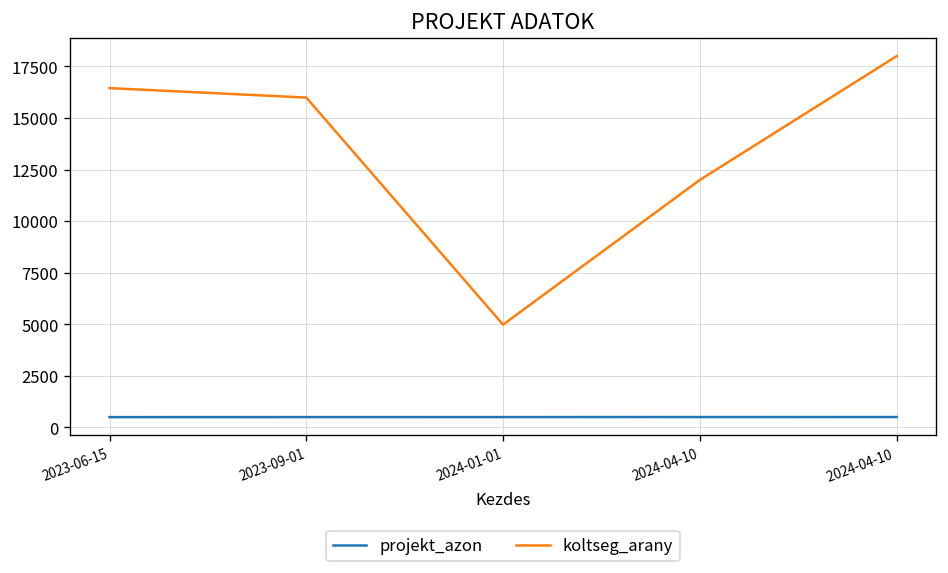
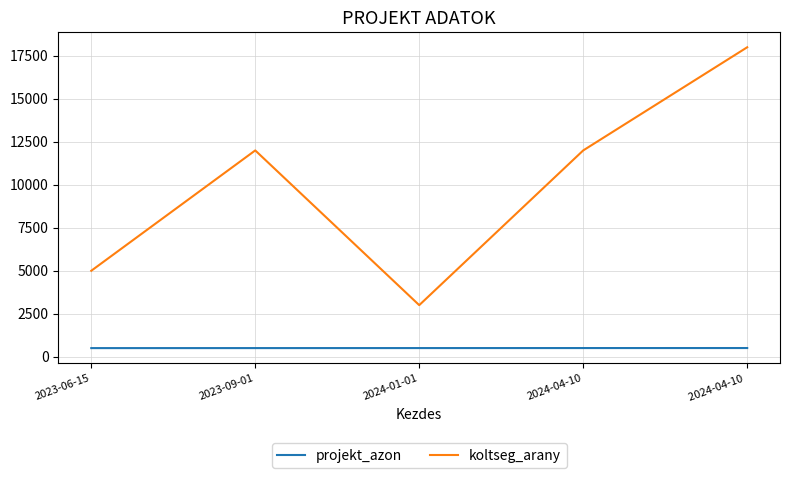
koltseg_arany, 2023-06-15: 16400 -> 5000
koltseg_arany, 2023-09-01: 16000 -> 12000
koltseg_arany, 2024-01-01: 5000 -> 3000
